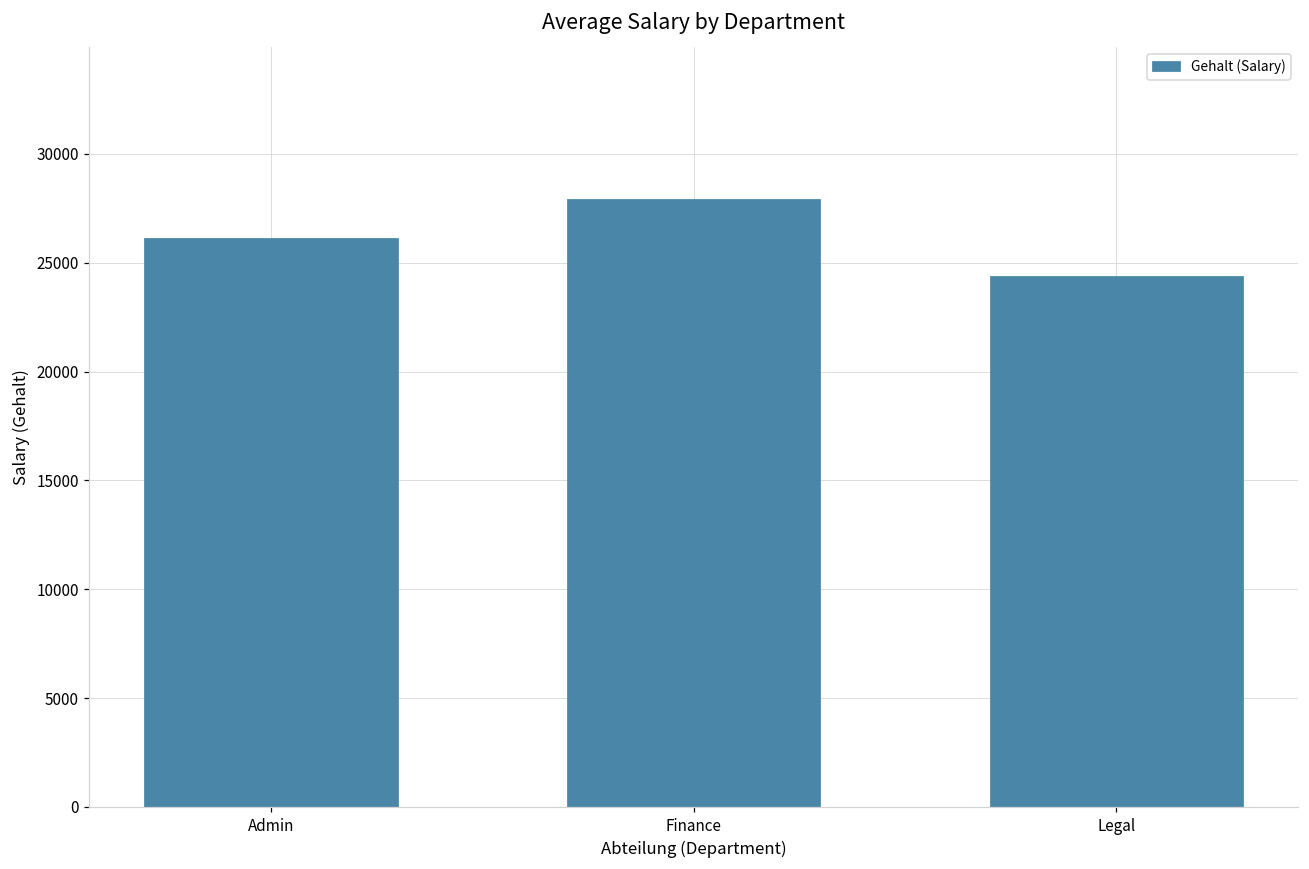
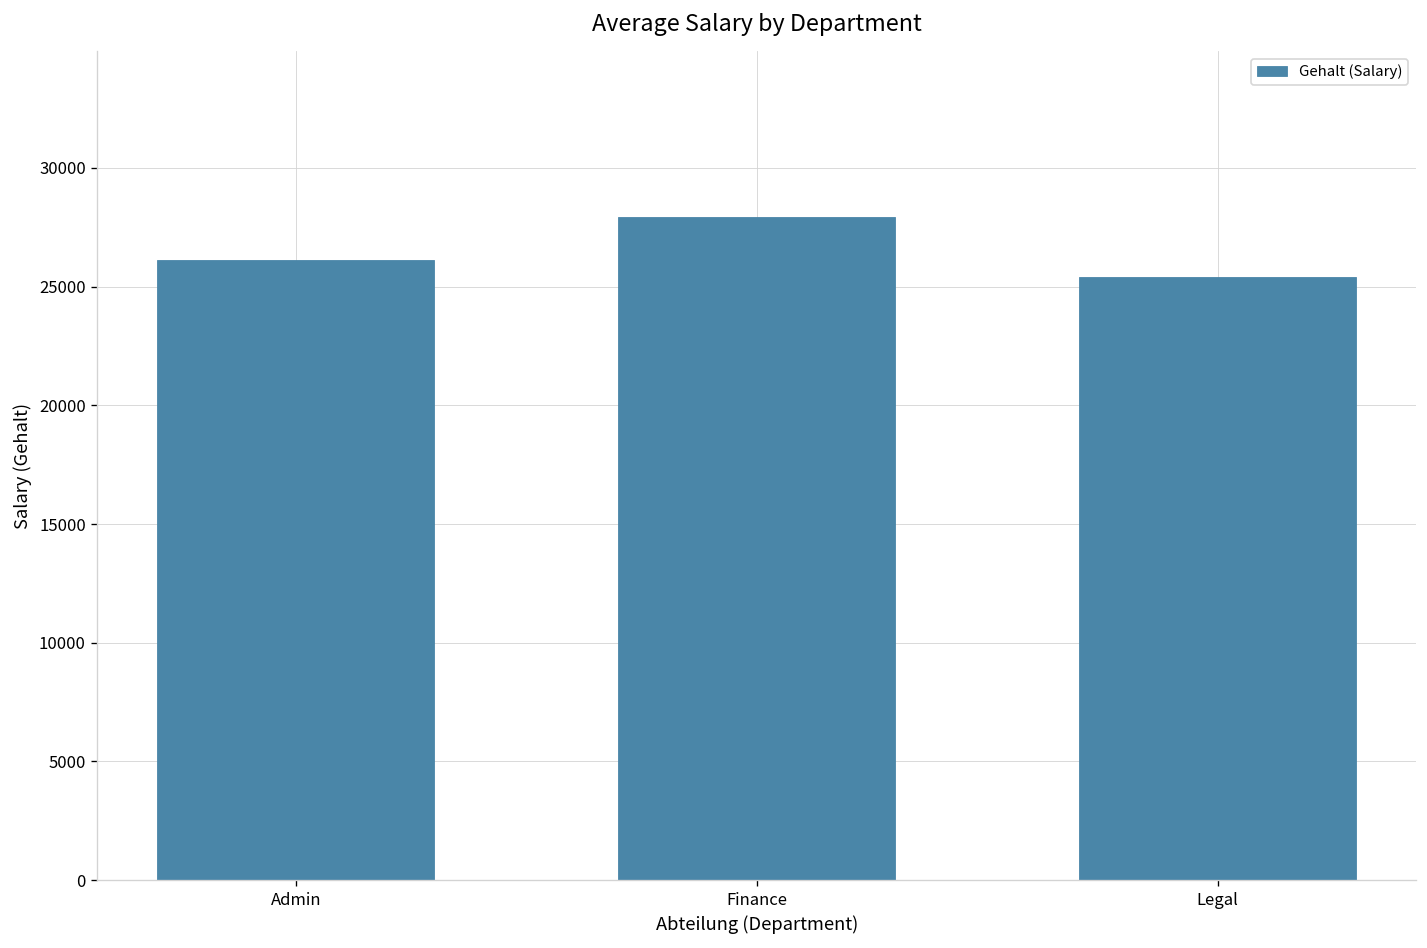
Legal: 24400 -> 25400
